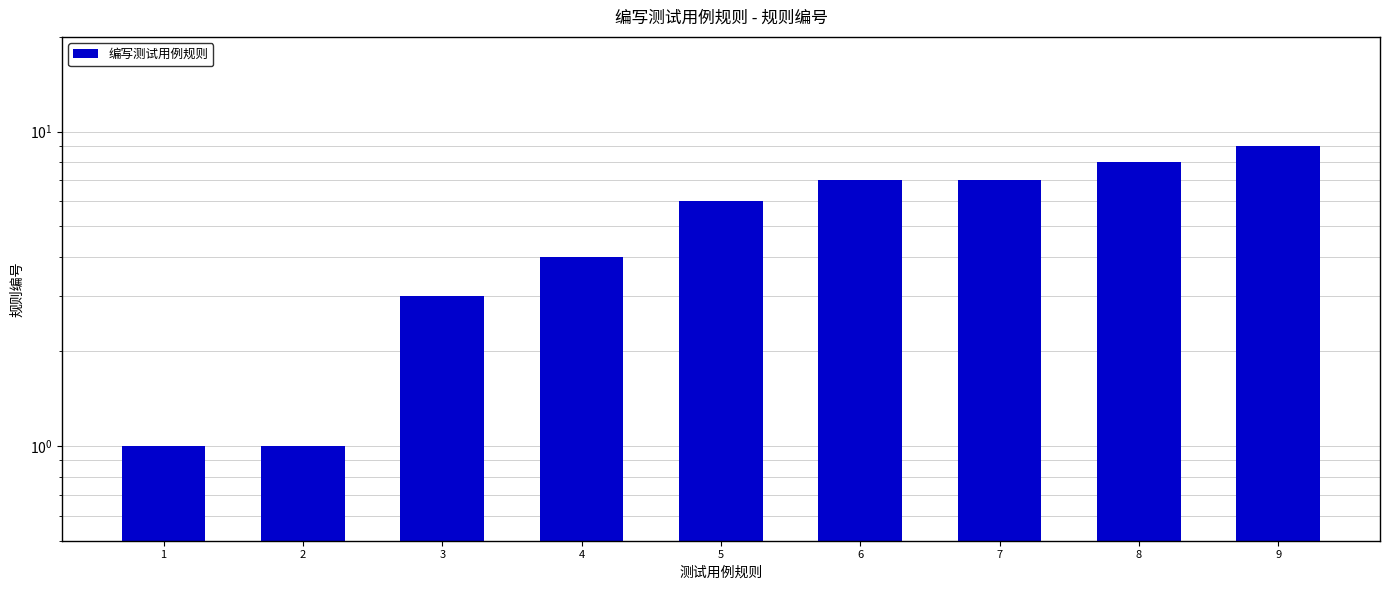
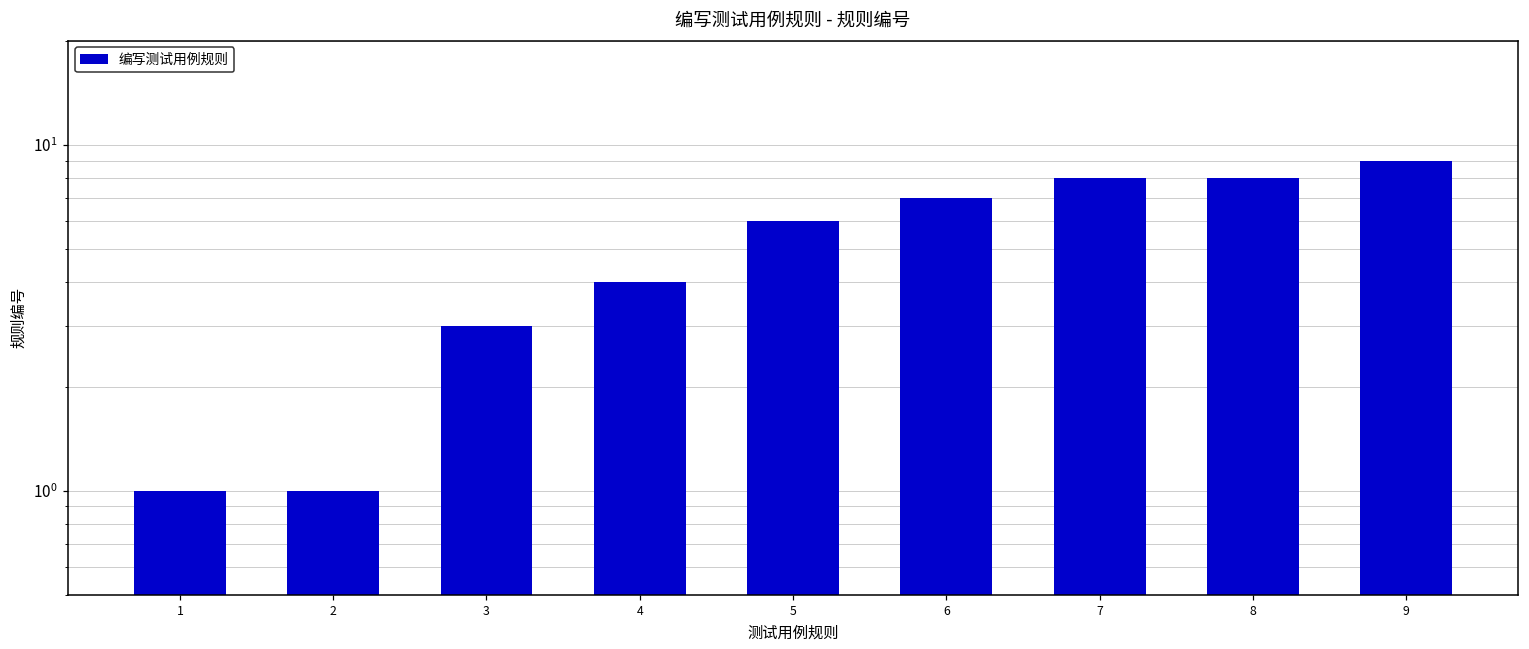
7: 7 -> 8
